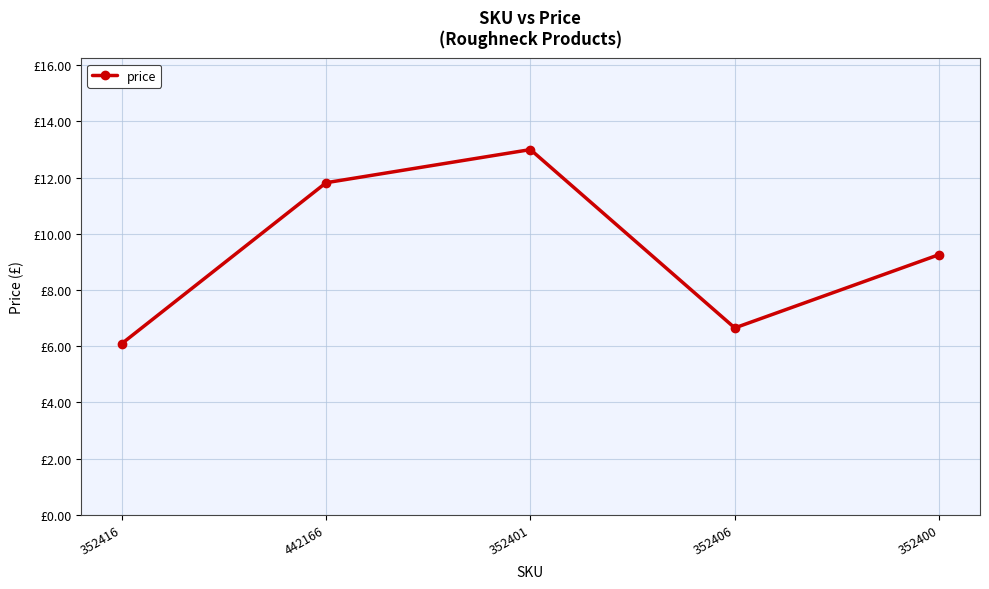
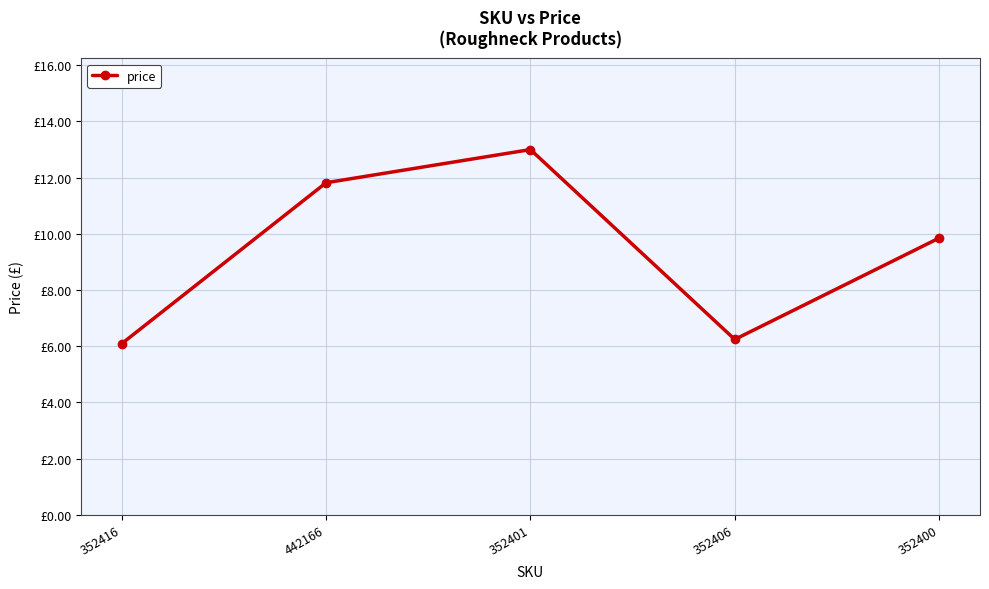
352406: £6.7 -> £6.2
352400: £9.3 -> £9.9
